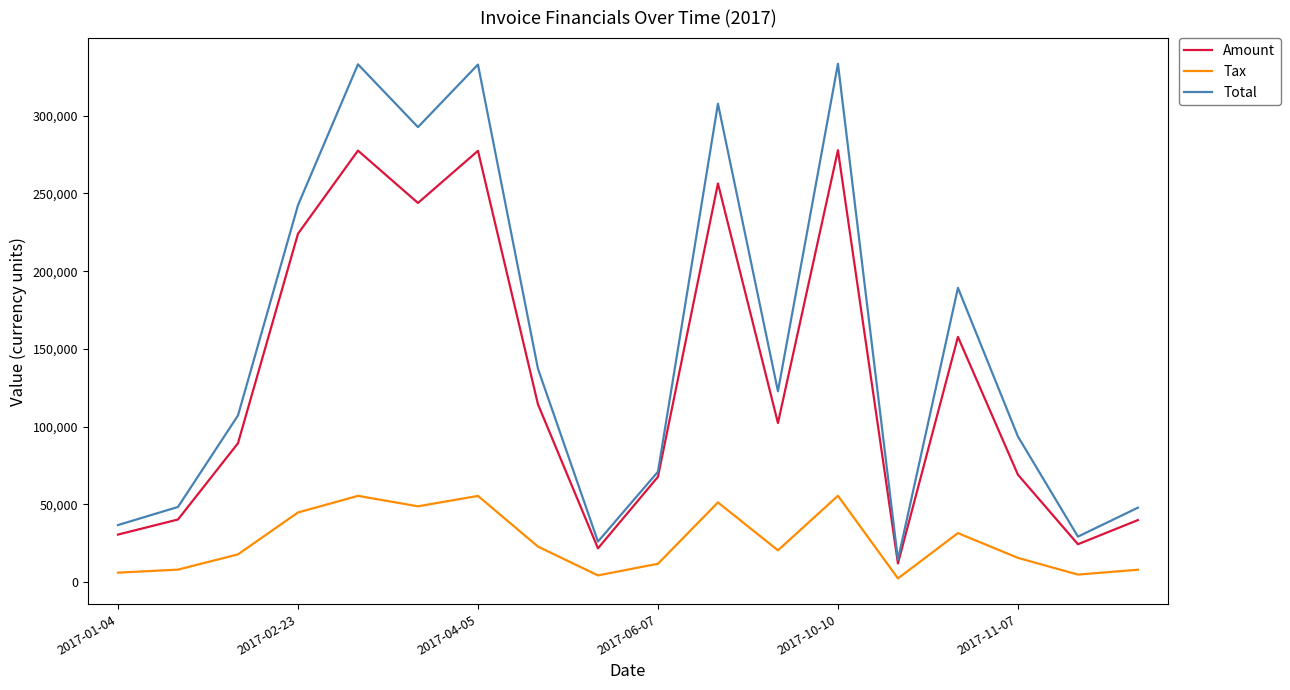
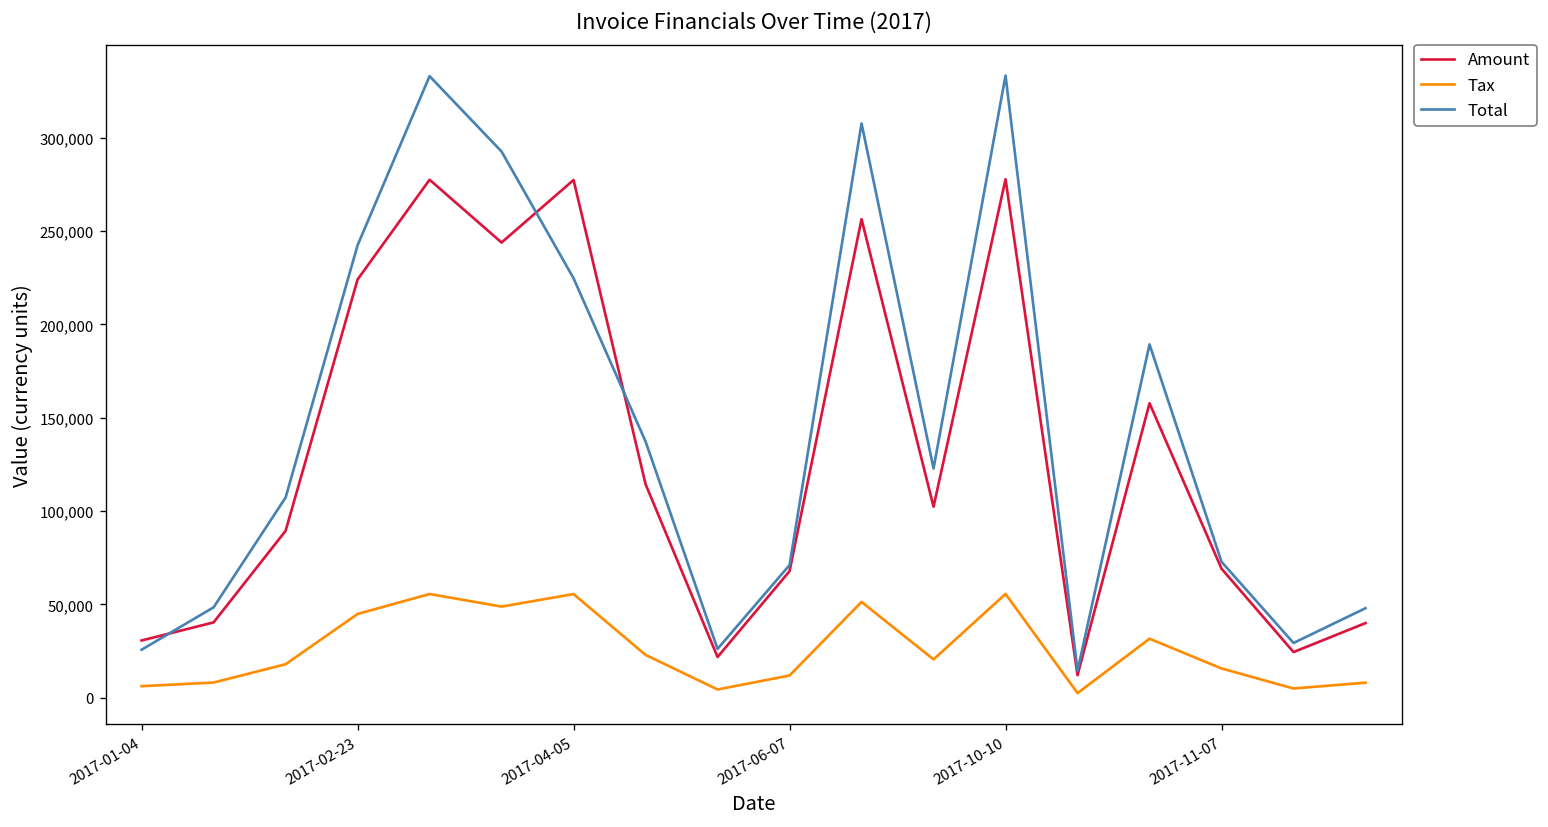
Total, 2017-01-04: 37,000 -> 26,000
Total, 2017-04-05: 333,000 -> 225,000
Total, 2017-11-07: 94,000 -> 73,000
